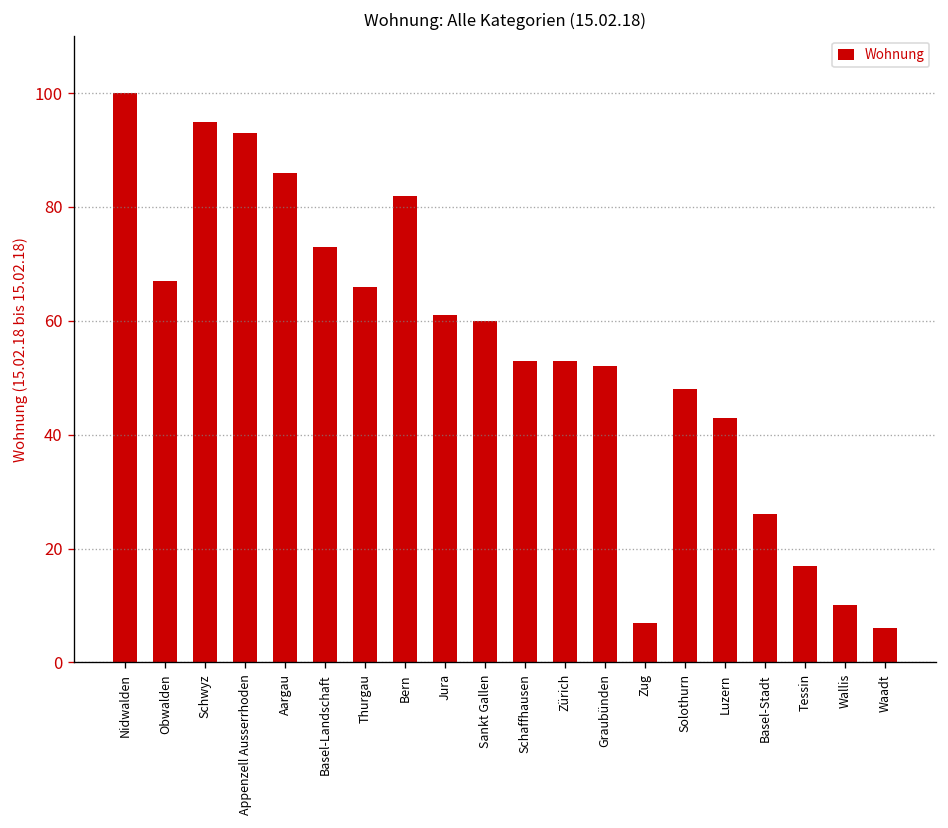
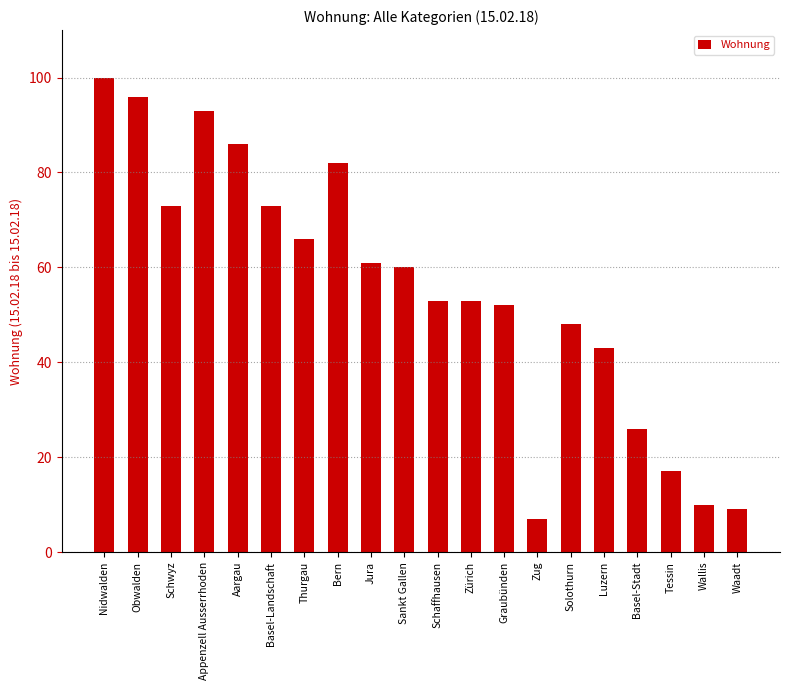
Obwalden: 67 -> 96
Schwyz: 95 -> 73
Waadt: 6 -> 9
